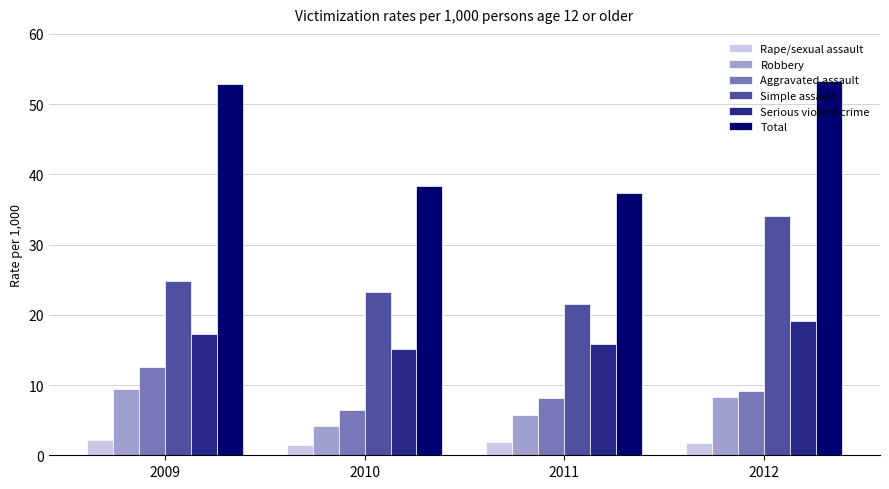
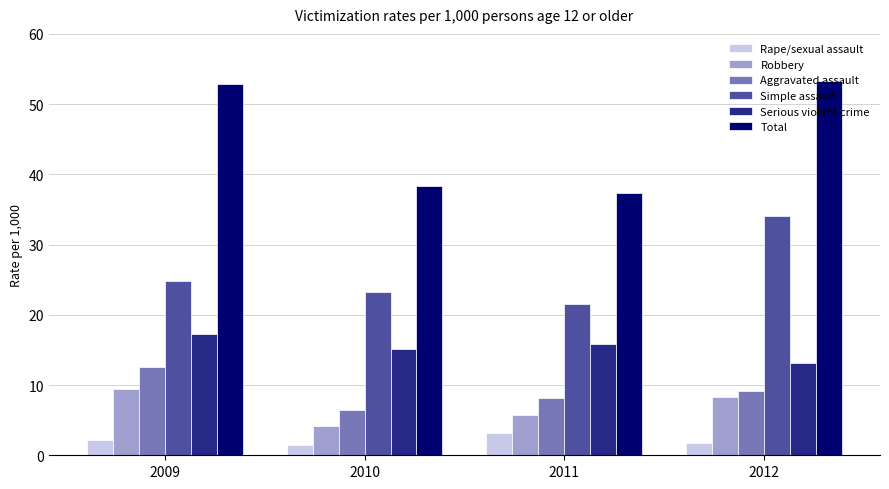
Rape/sexual assault, 2011: 2 -> 3
Serious violent crime, 2012: 19 -> 13
